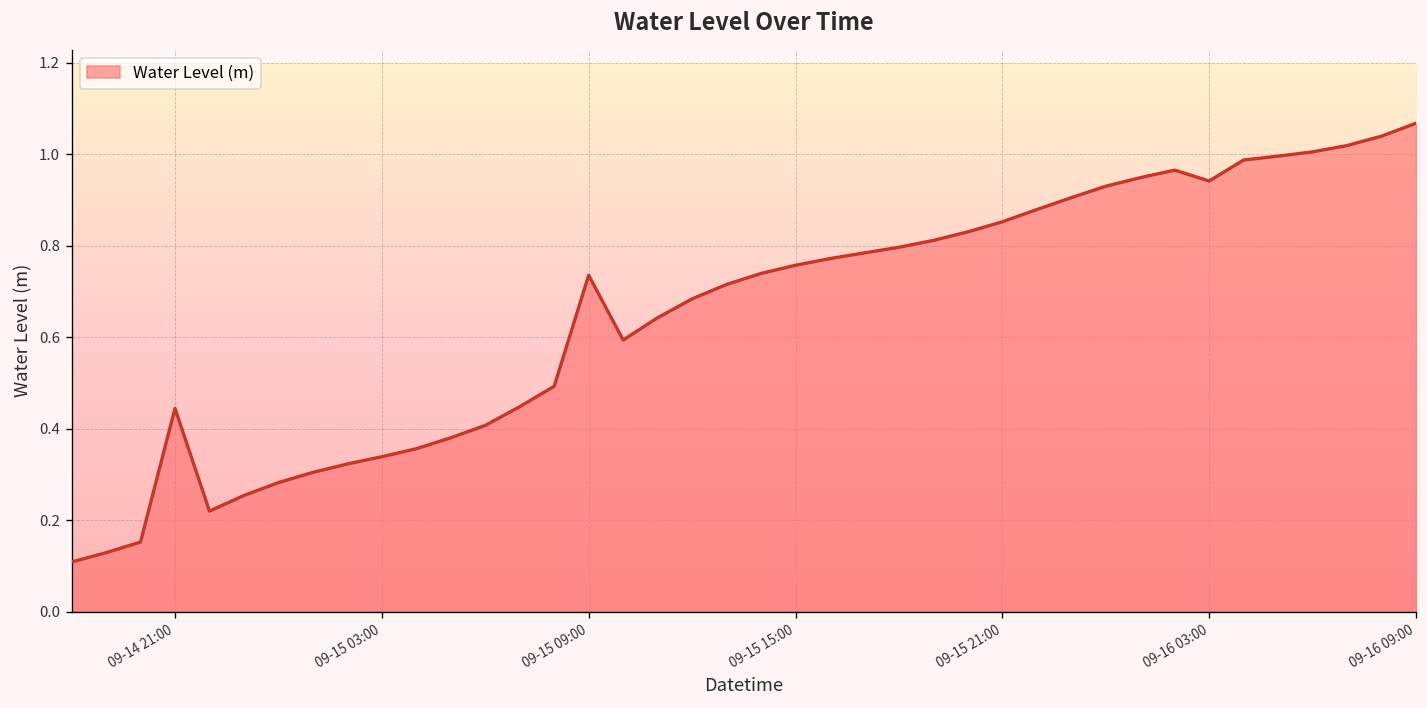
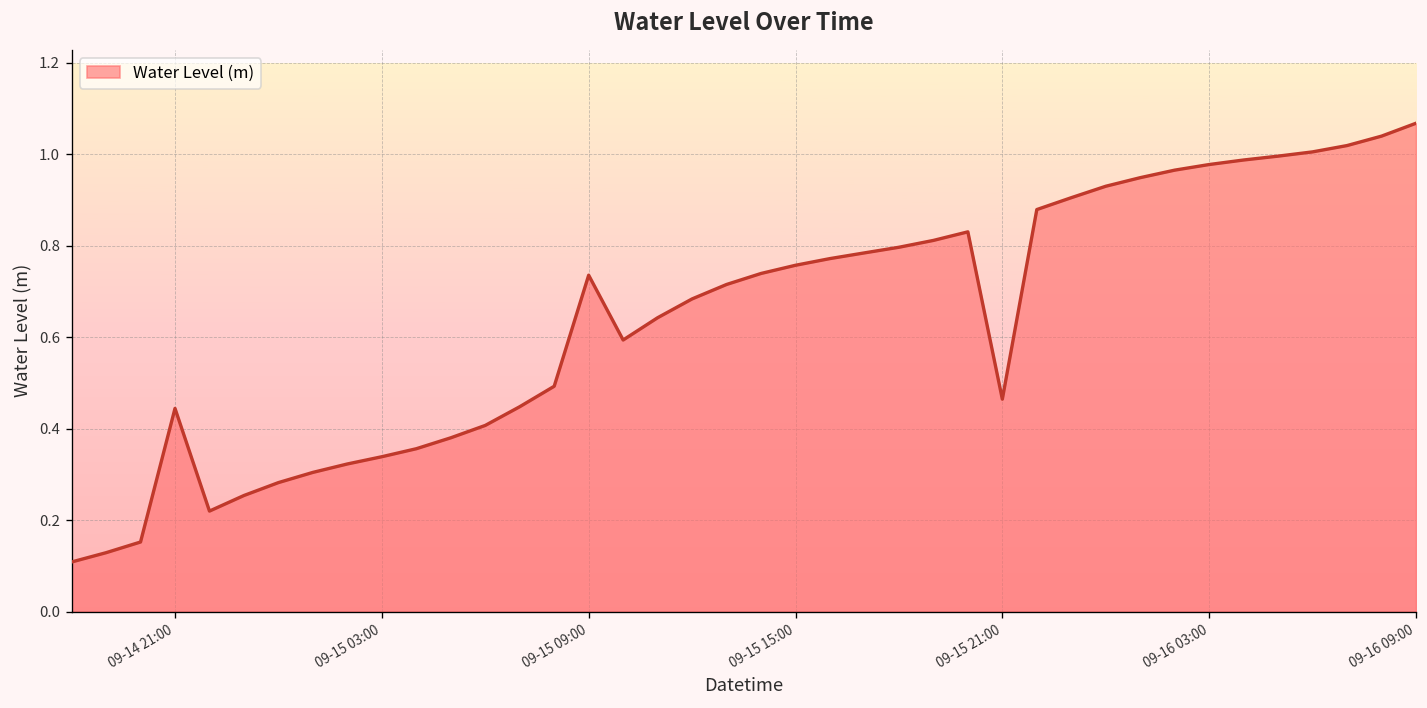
09-15 21:00: 0.85 -> 0.46
09-16 03:00: 0.94 -> 0.98
